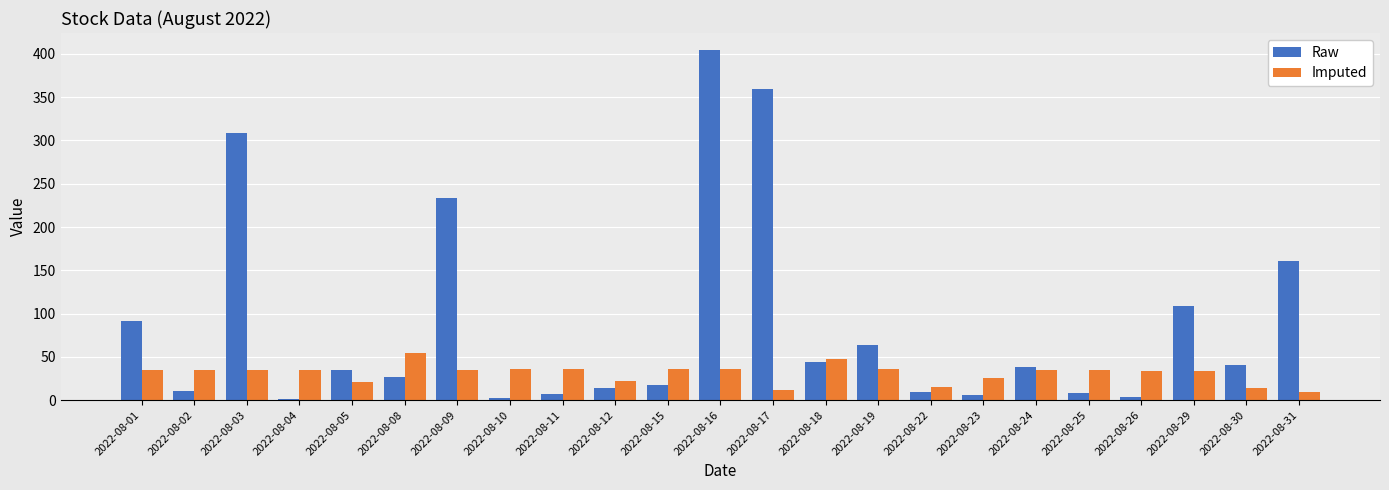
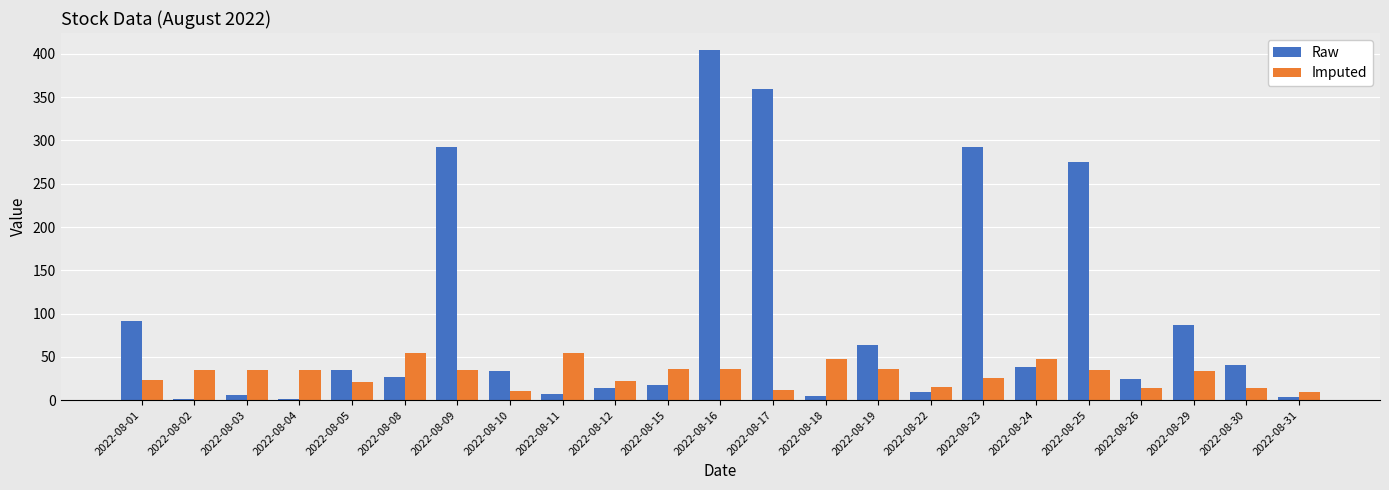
Imputed, 2022-08-01: 30 -> 20
Raw, 2022-08-02: 10 -> 0
Raw, 2022-08-03: 310 -> 10
Raw, 2022-08-09: 230 -> 290
Raw, 2022-08-10: 0 -> 30
Imputed, 2022-08-10: 40 -> 10
Imputed, 2022-08-11: 40 -> 50
Raw, 2022-08-18: 40 -> 10
Raw, 2022-08-23: 10 -> 290
Imputed, 2022-08-24: 30 -> 50
Raw, 2022-08-25: 10 -> 280
Raw, 2022-08-26: 0 -> 20
Imputed, 2022-08-26: 30 -> 10
Raw, 2022-08-29: 110 -> 90
Raw, 2022-08-31: 160 -> 0
